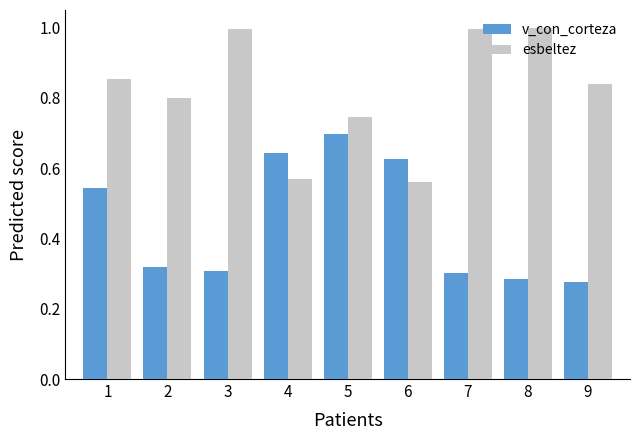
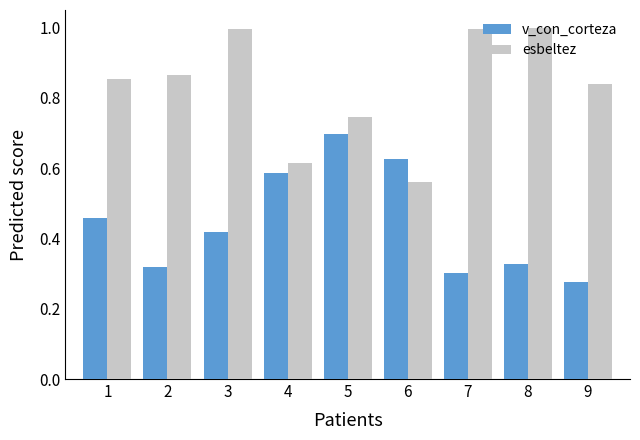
v_con_corteza, 1: 0.54 -> 0.46
esbeltez, 2: 0.80 -> 0.87
v_con_corteza, 3: 0.31 -> 0.42
v_con_corteza, 4: 0.64 -> 0.59
esbeltez, 4: 0.57 -> 0.61
v_con_corteza, 8: 0.28 -> 0.33
